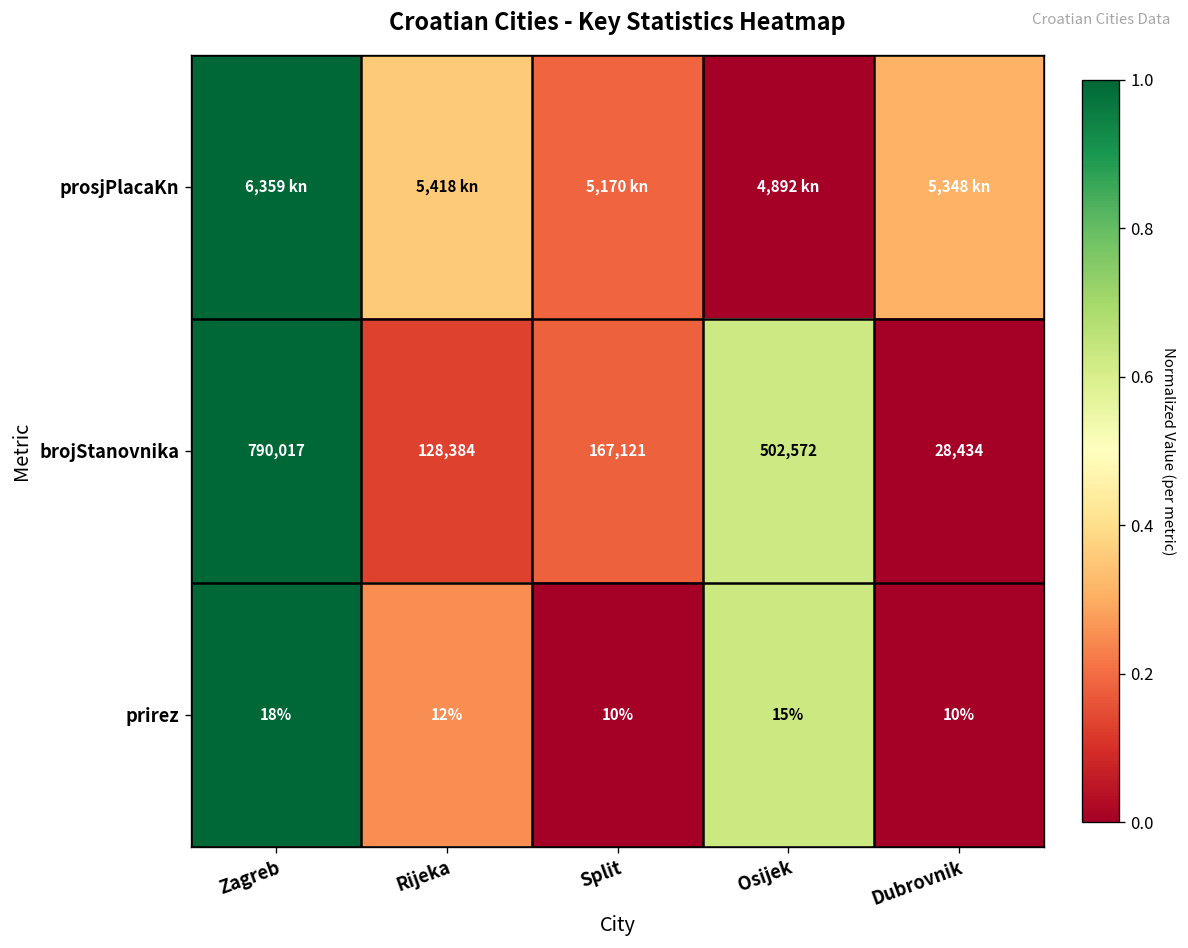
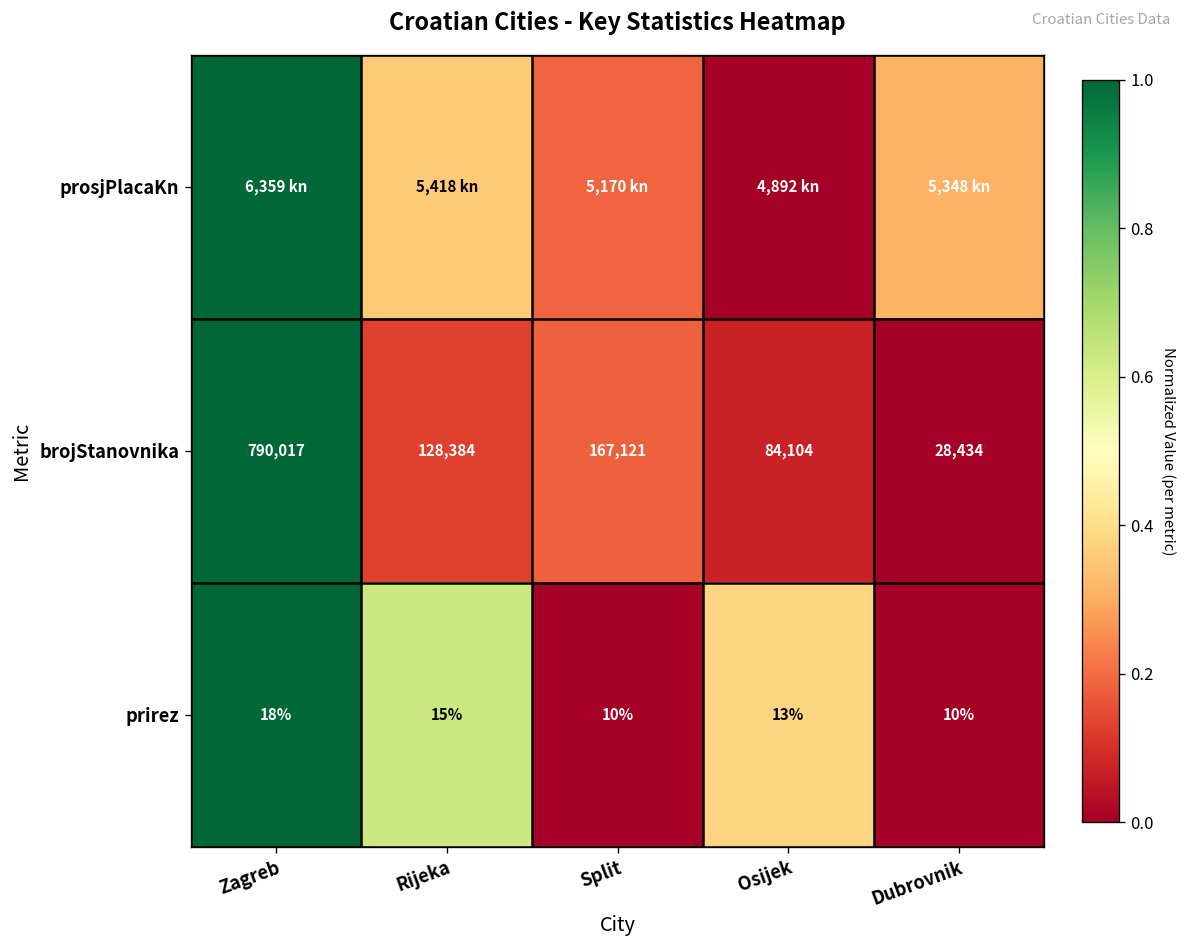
brojStanovnika, Osijek: 502,572 -> 84,104
prirez, Rijeka: 12% -> 15%
prirez, Osijek: 15% -> 13%
